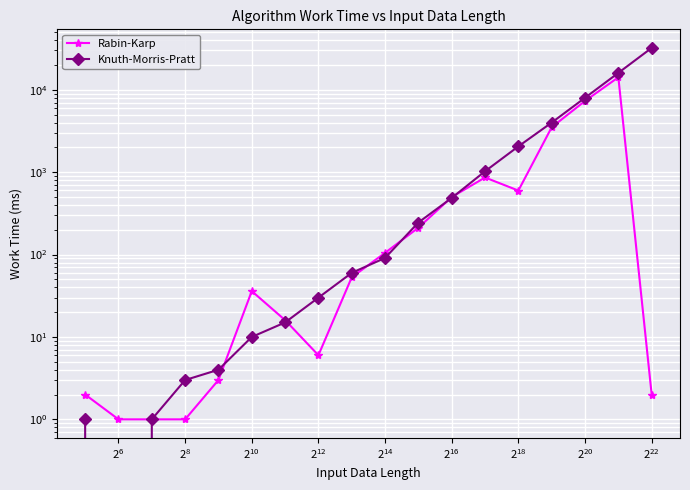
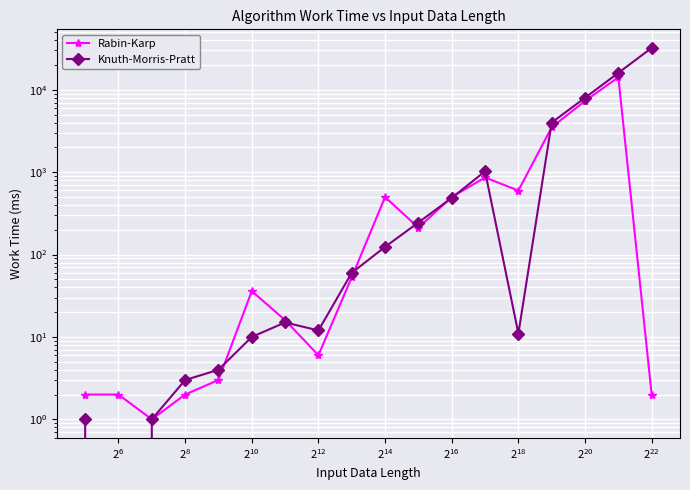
Rabin-Karp, 2^6: 1 -> 2
Rabin-Karp, 2^8: 1 -> 2
Knuth-Morris-Pratt, 2^12: 30 -> 12
Rabin-Karp, 2^14: 110 -> 500
Knuth-Morris-Pratt, 2^14: 90 -> 120
Knuth-Morris-Pratt, 2^18: 2100 -> 11
